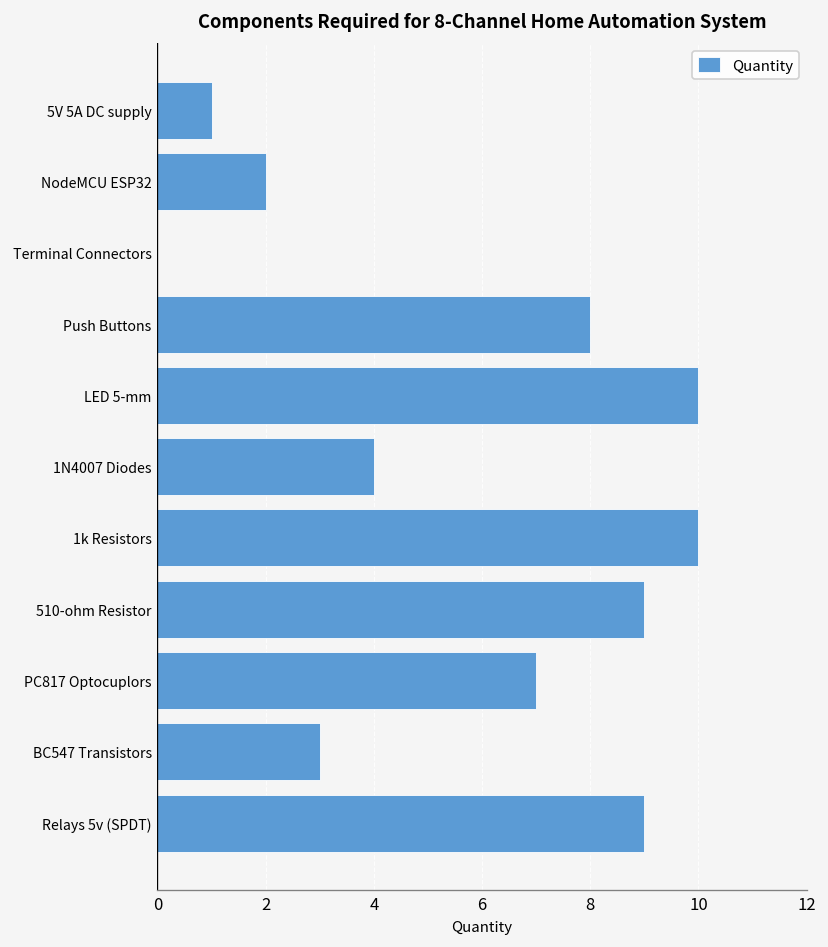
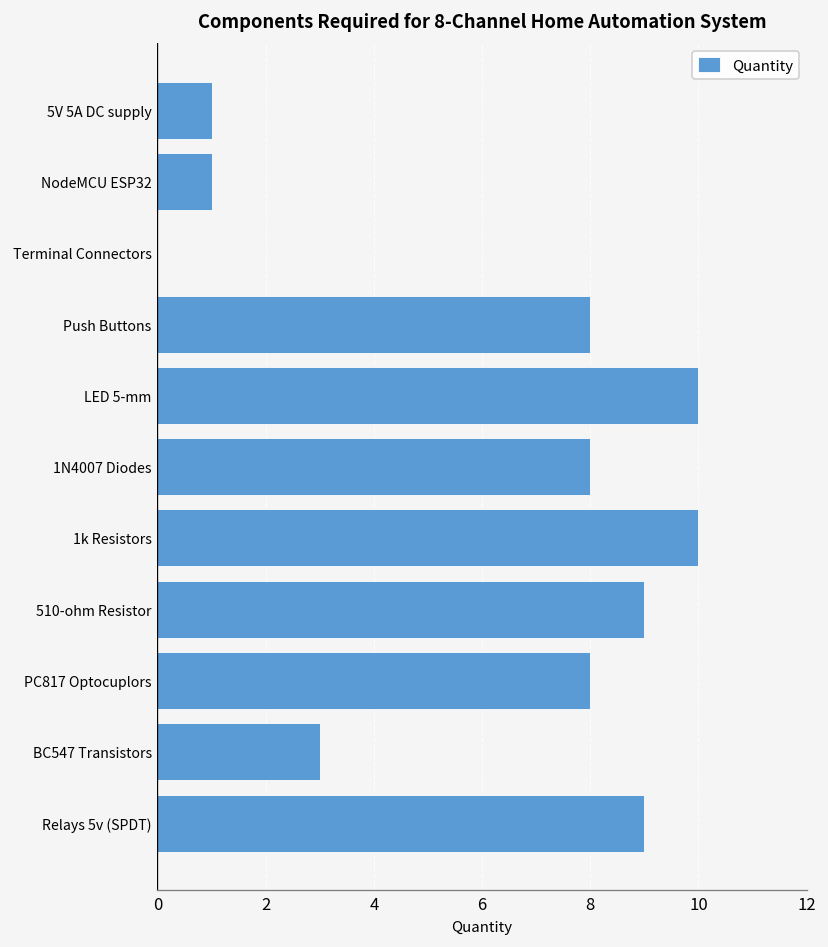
NodeMCU ESP32: 2 -> 1
1N4007 Diodes: 4 -> 8
PC817 Optocuplors: 7 -> 8
